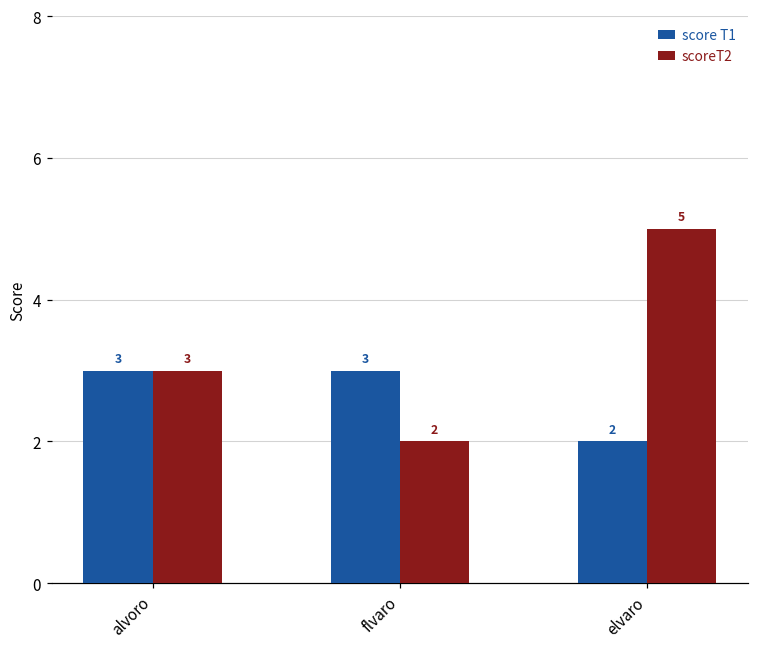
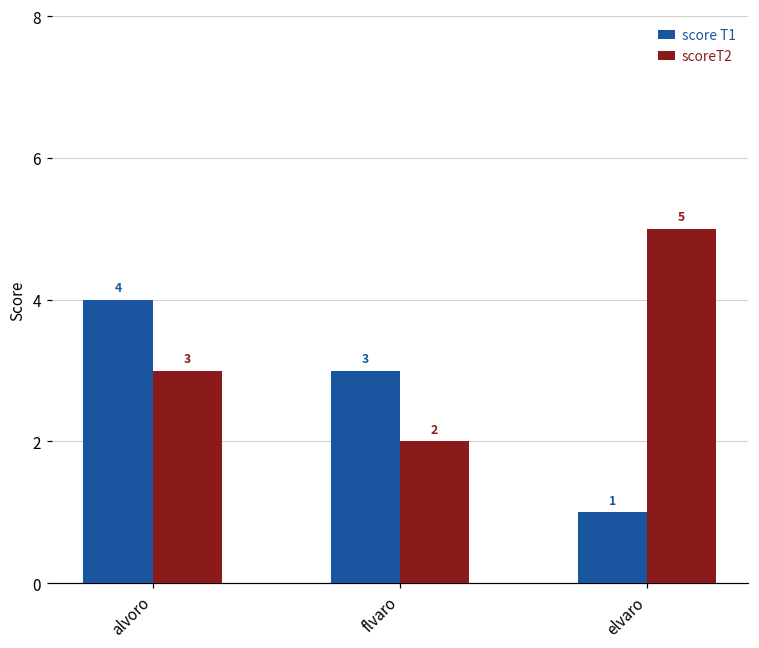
score T1, alvoro: 3 -> 4
score T1, elvaro: 2 -> 1
